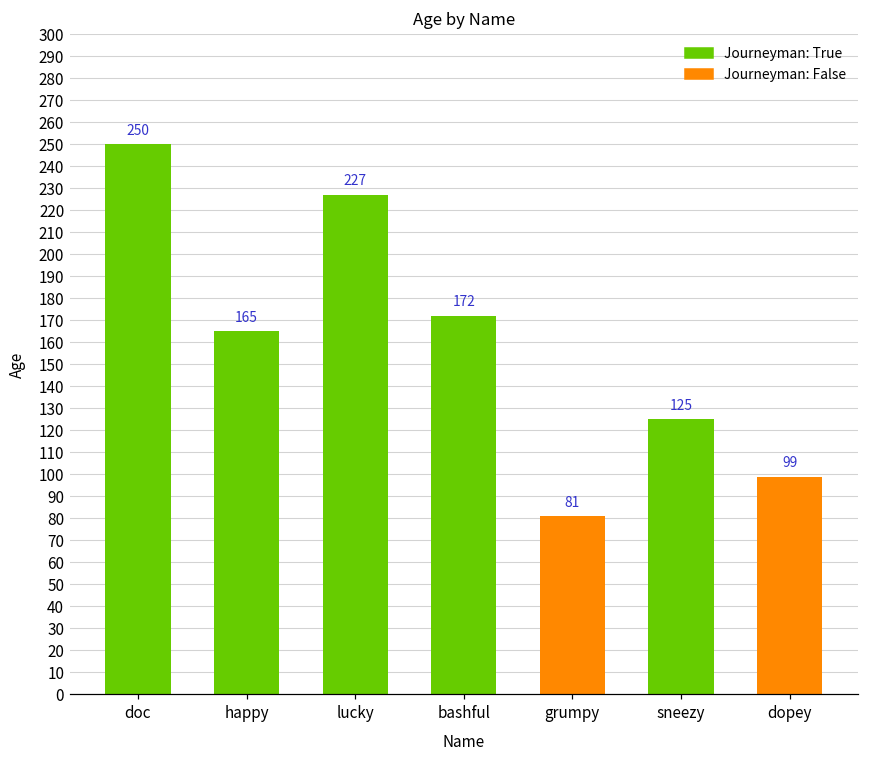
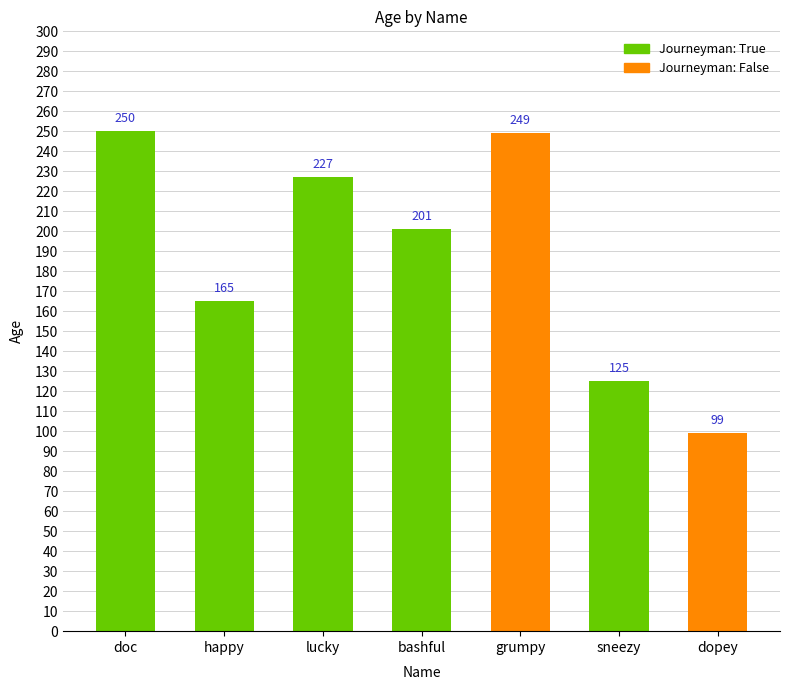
bashful: 172 -> 201
grumpy: 81 -> 249
